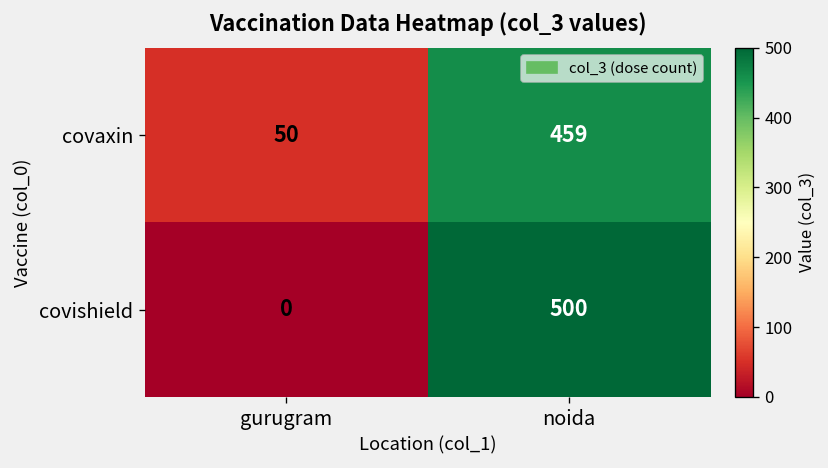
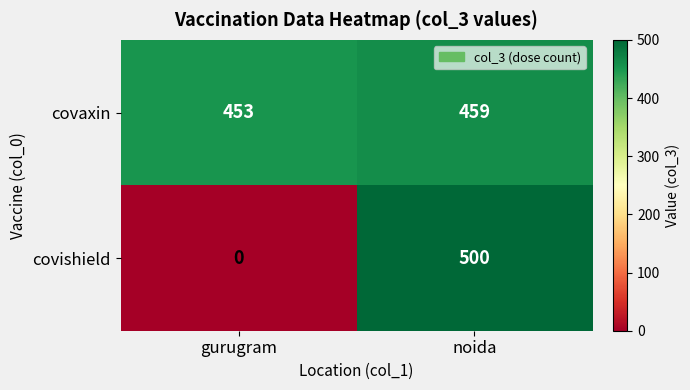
covaxin, gurugram: 50 -> 453
